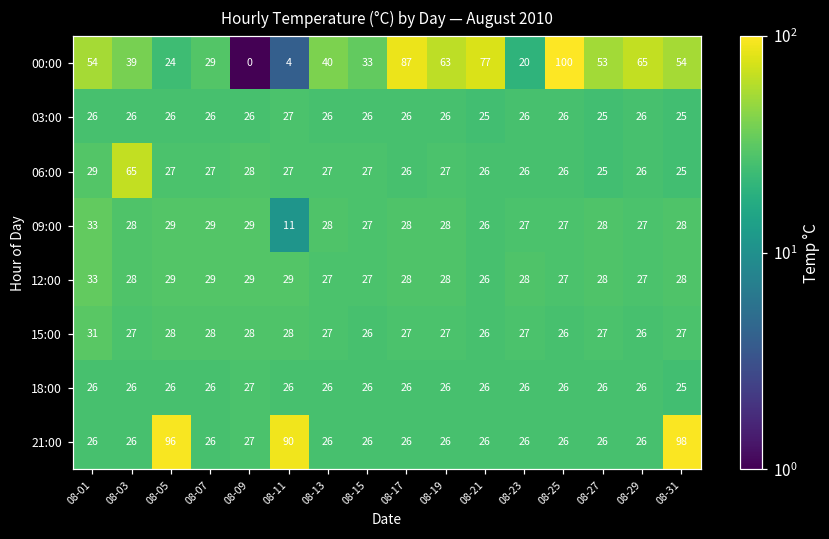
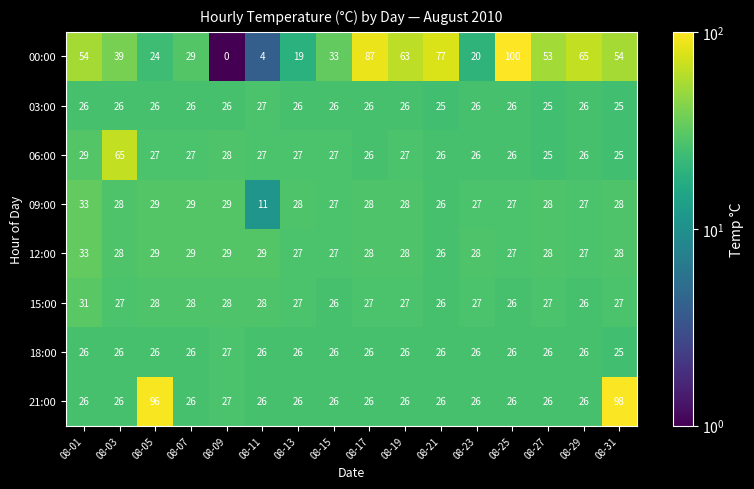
00:00, 08-13: 40 -> 19
21:00, 08-11: 90 -> 26
